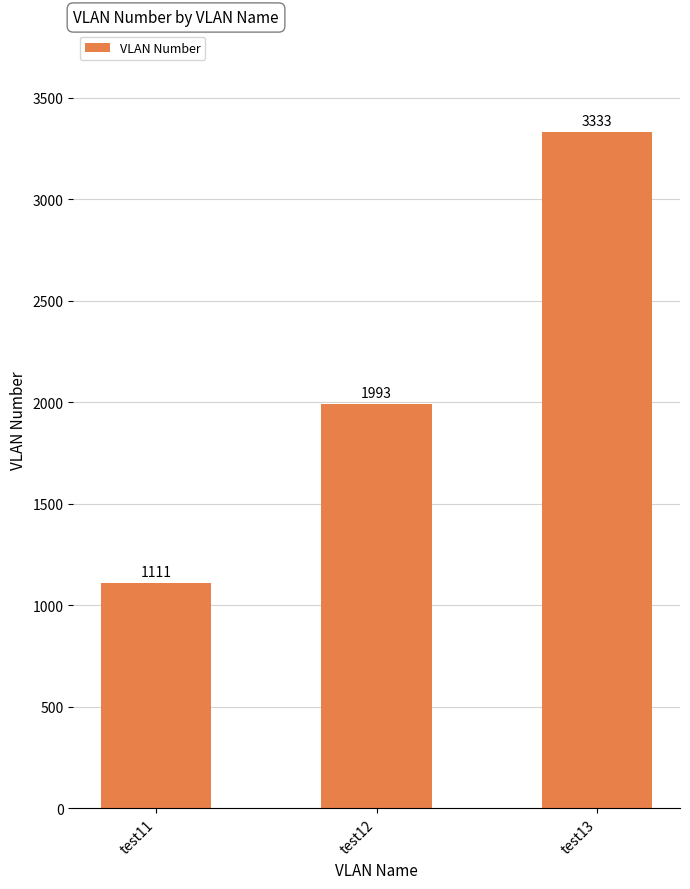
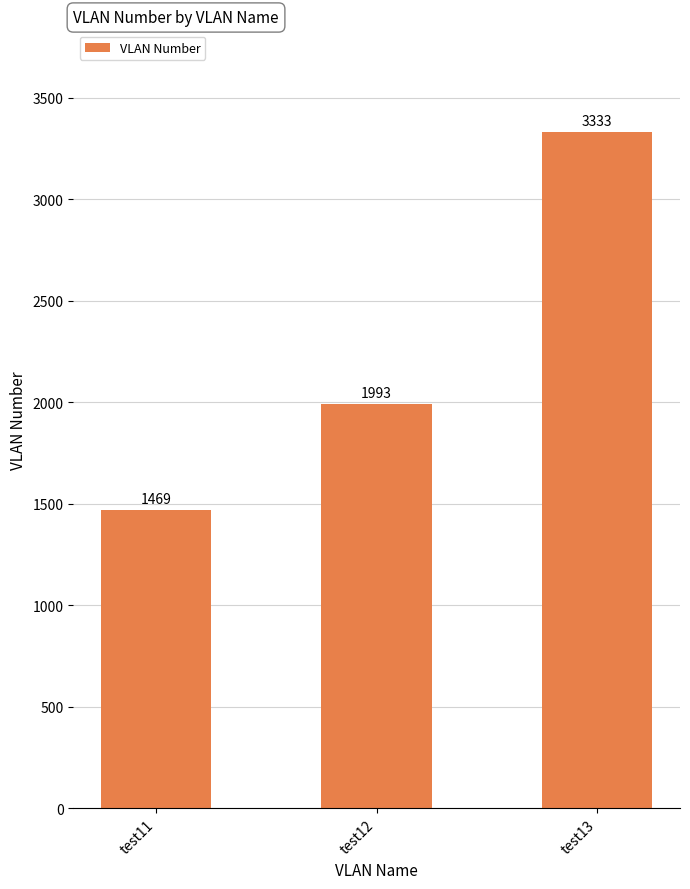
test11: 1111 -> 1469
